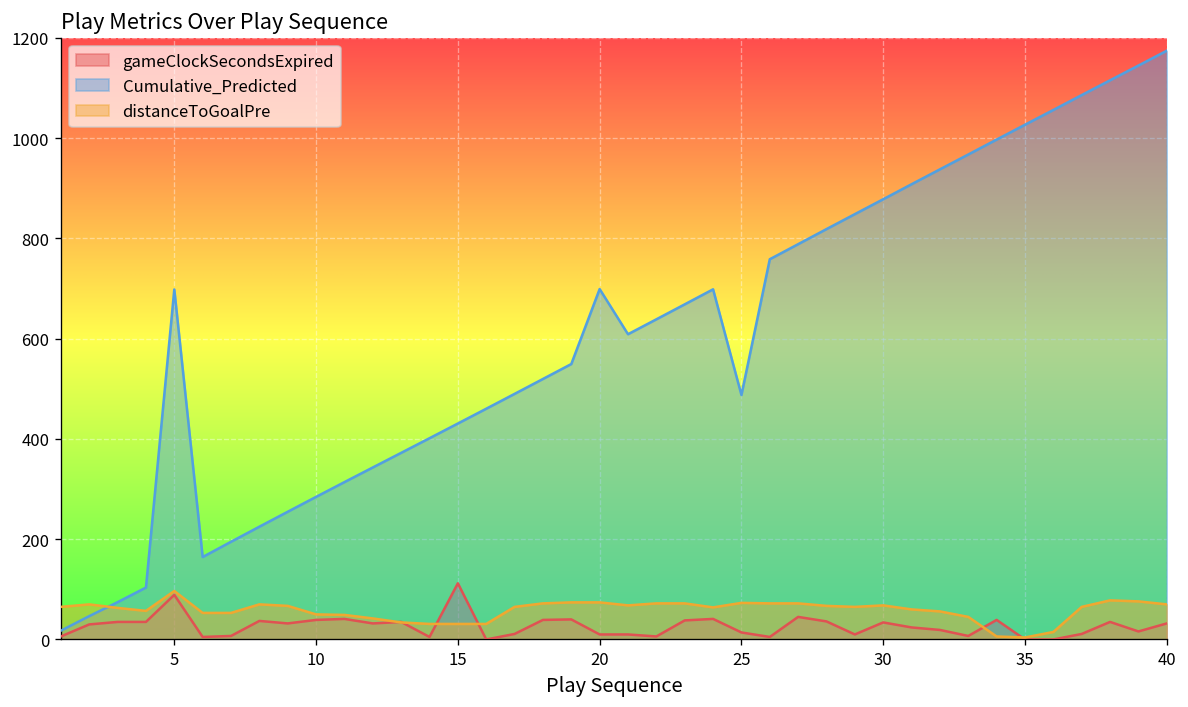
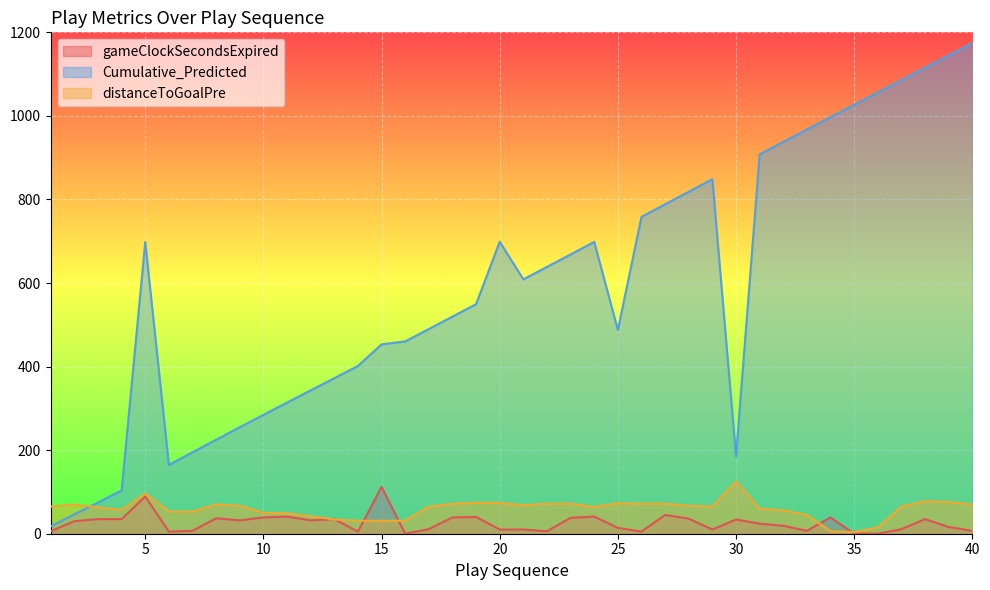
Cumulative_Predicted, 15: 430 -> 450
Cumulative_Predicted, 30: 880 -> 180
distanceToGoalPre, 30: 70 -> 120
gameClockSecondsExpired, 40: 30 -> 10
